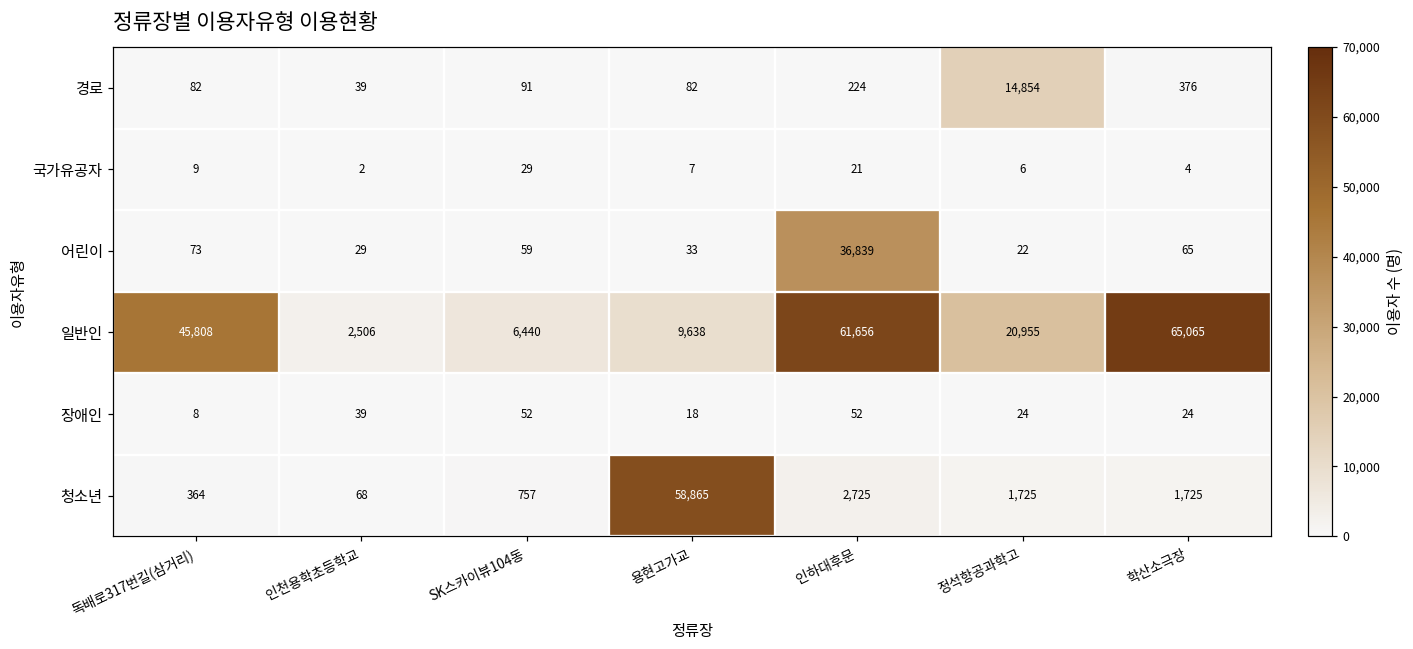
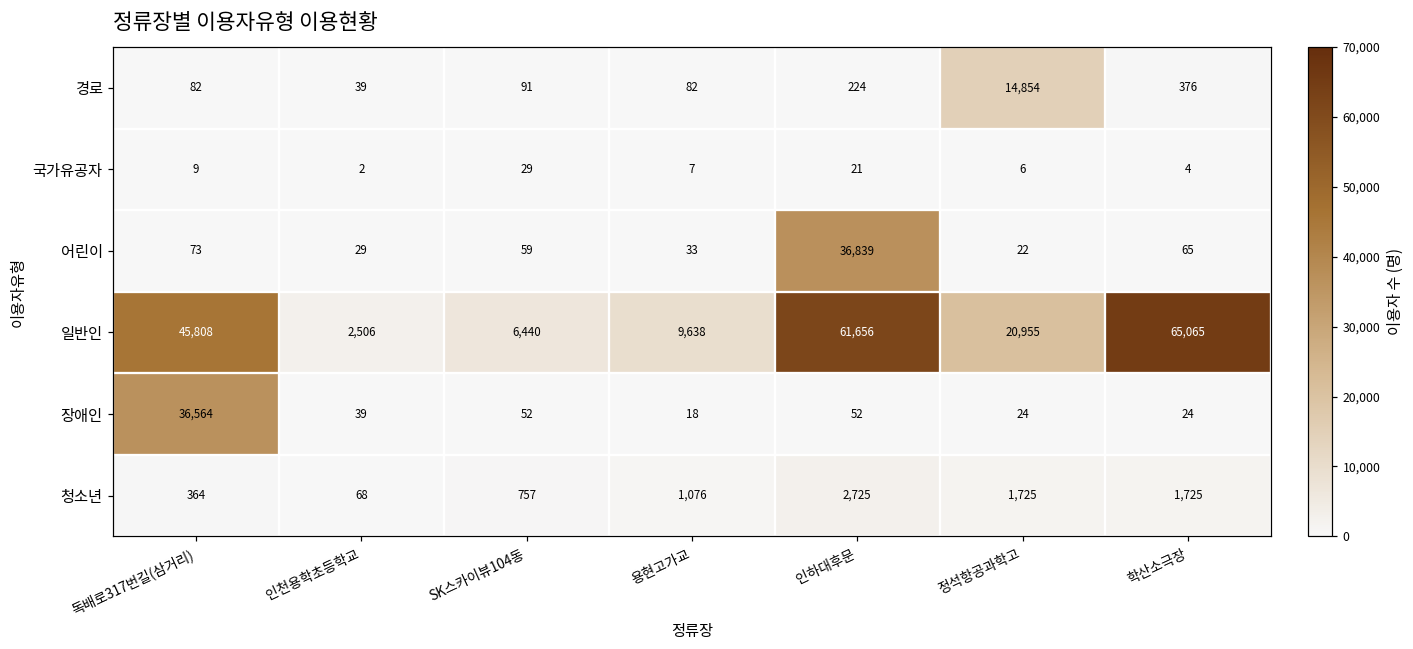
장애인, 독배로317번길(삼거리): 8 -> 36,564
청소년, 용현고가교: 58,865 -> 1,076
